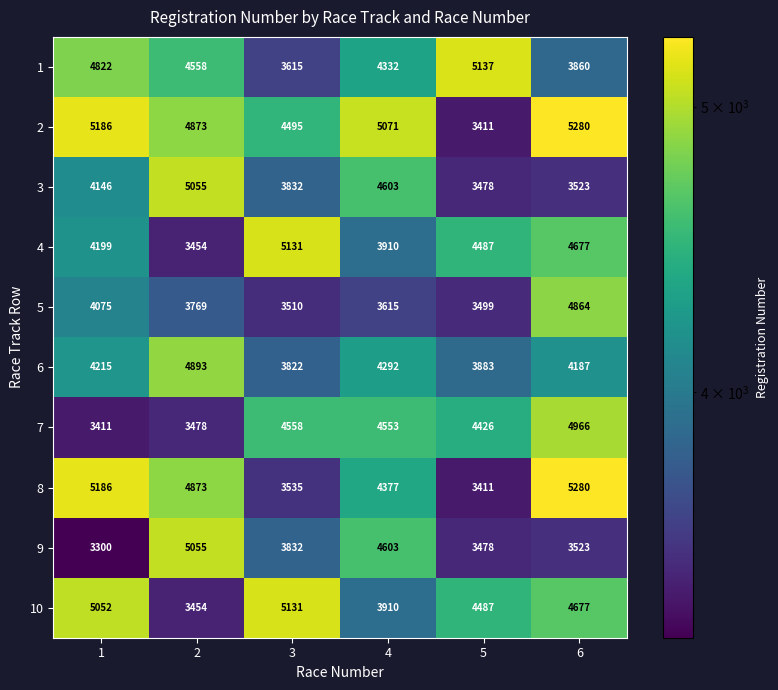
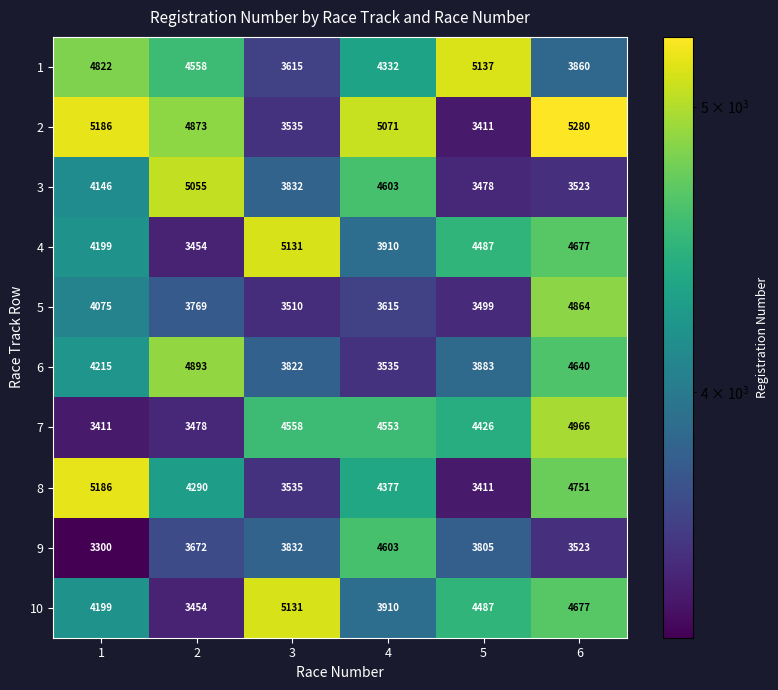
2, 3: 4495 -> 3535
6, 4: 4292 -> 3535
6, 6: 4187 -> 4640
8, 2: 4873 -> 4290
8, 6: 5280 -> 4751
9, 2: 5055 -> 3672
9, 5: 3478 -> 3805
10, 1: 5052 -> 4199
